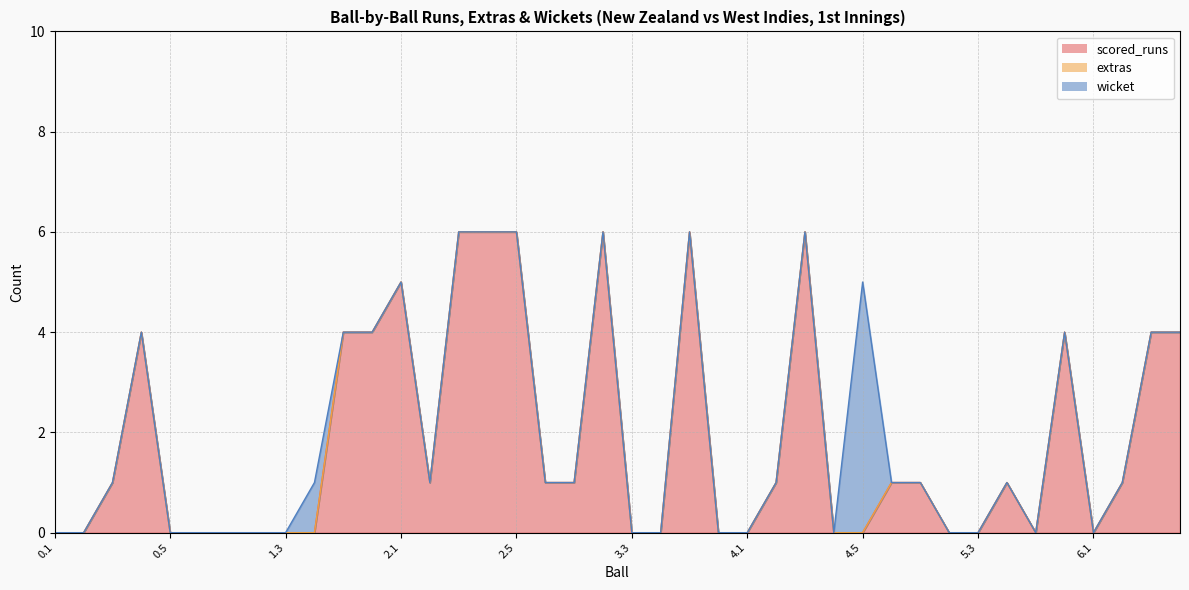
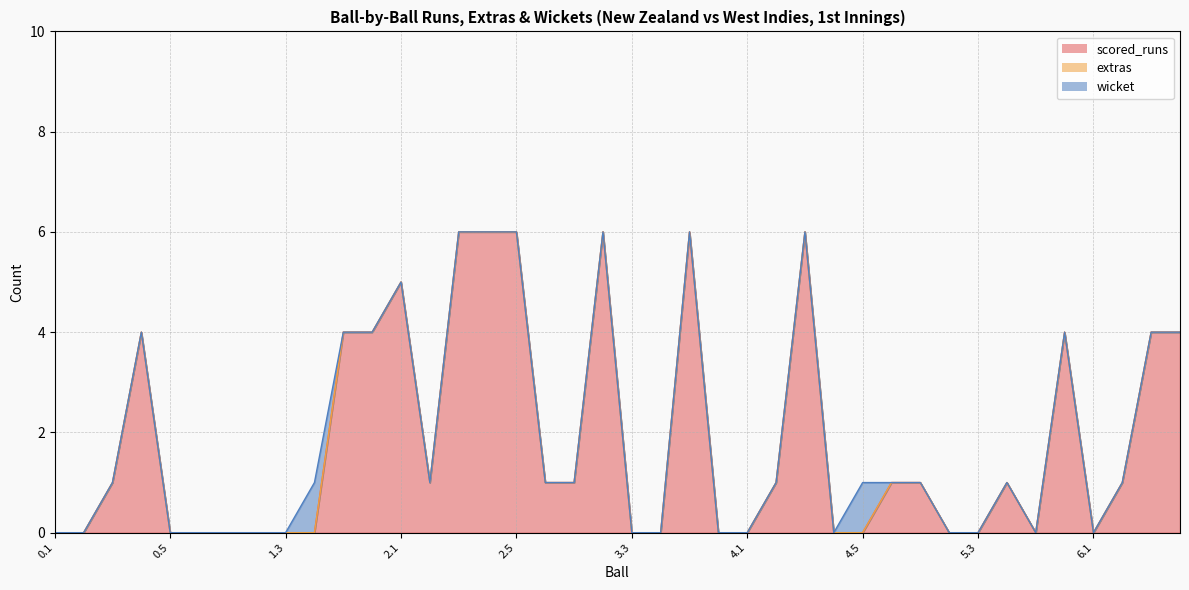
wicket, 4.5: 5 -> 1
